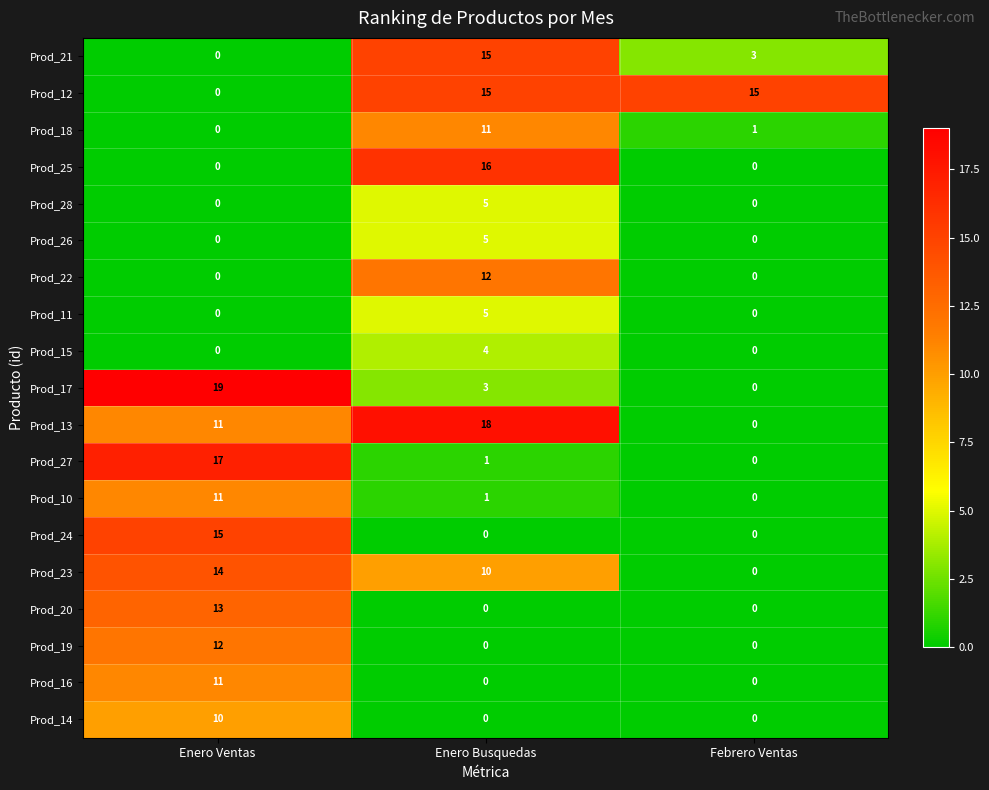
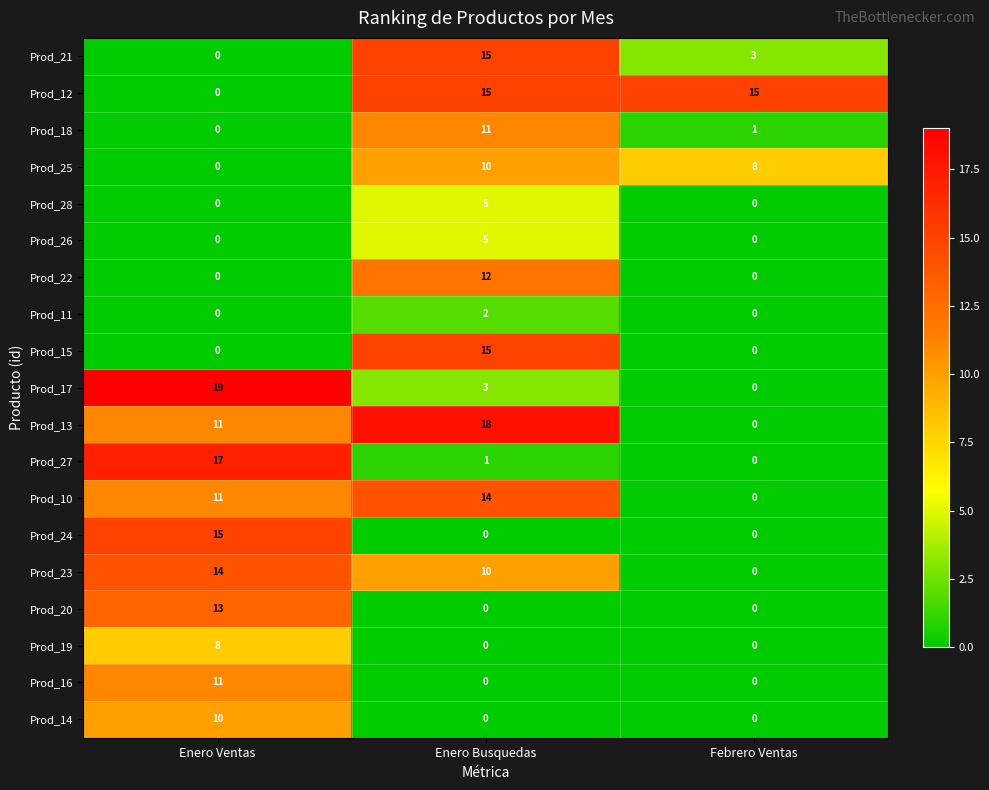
Prod_25, Enero Busquedas: 16 -> 10
Prod_25, Febrero Ventas: 0 -> 8
Prod_11, Enero Busquedas: 5 -> 2
Prod_15, Enero Busquedas: 4 -> 15
Prod_10, Enero Busquedas: 1 -> 14
Prod_19, Enero Ventas: 12 -> 8
